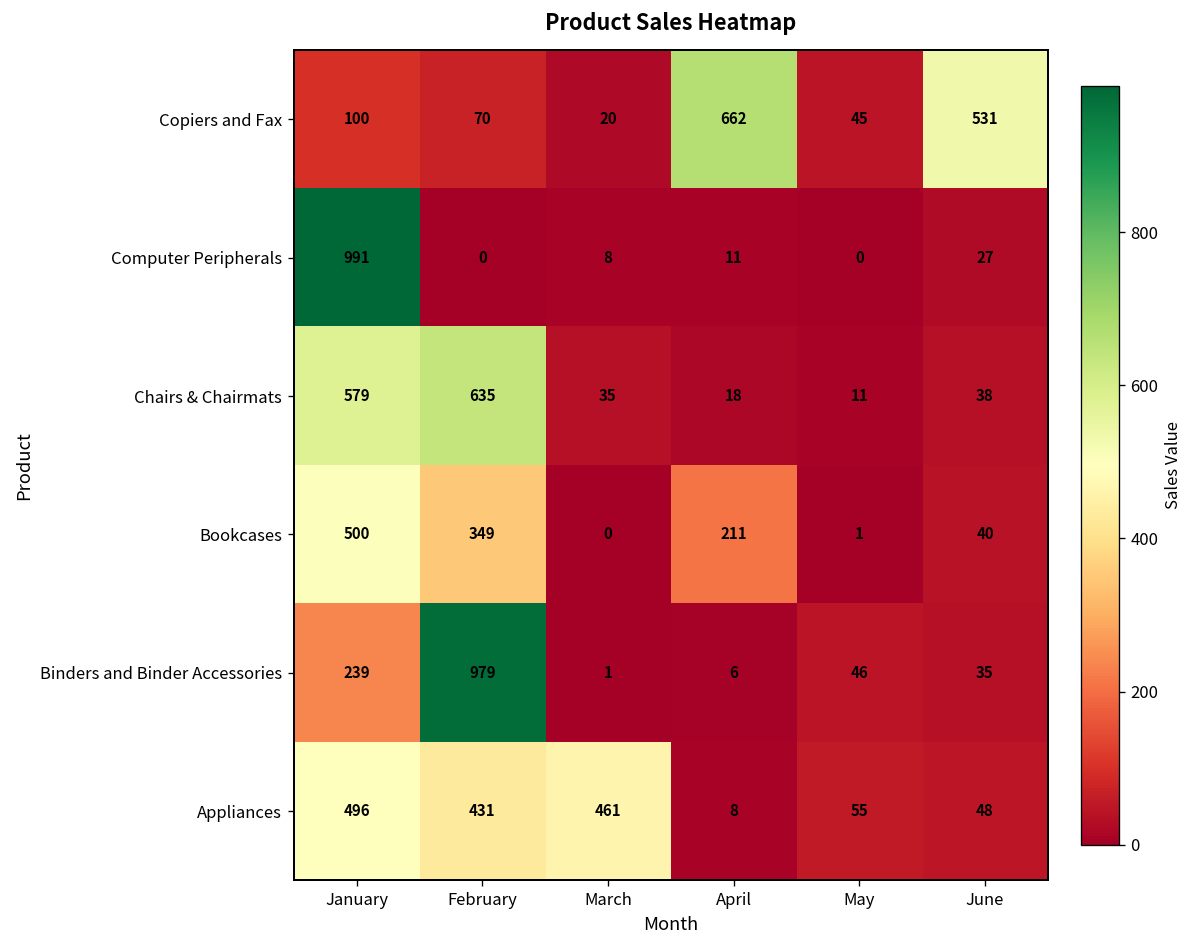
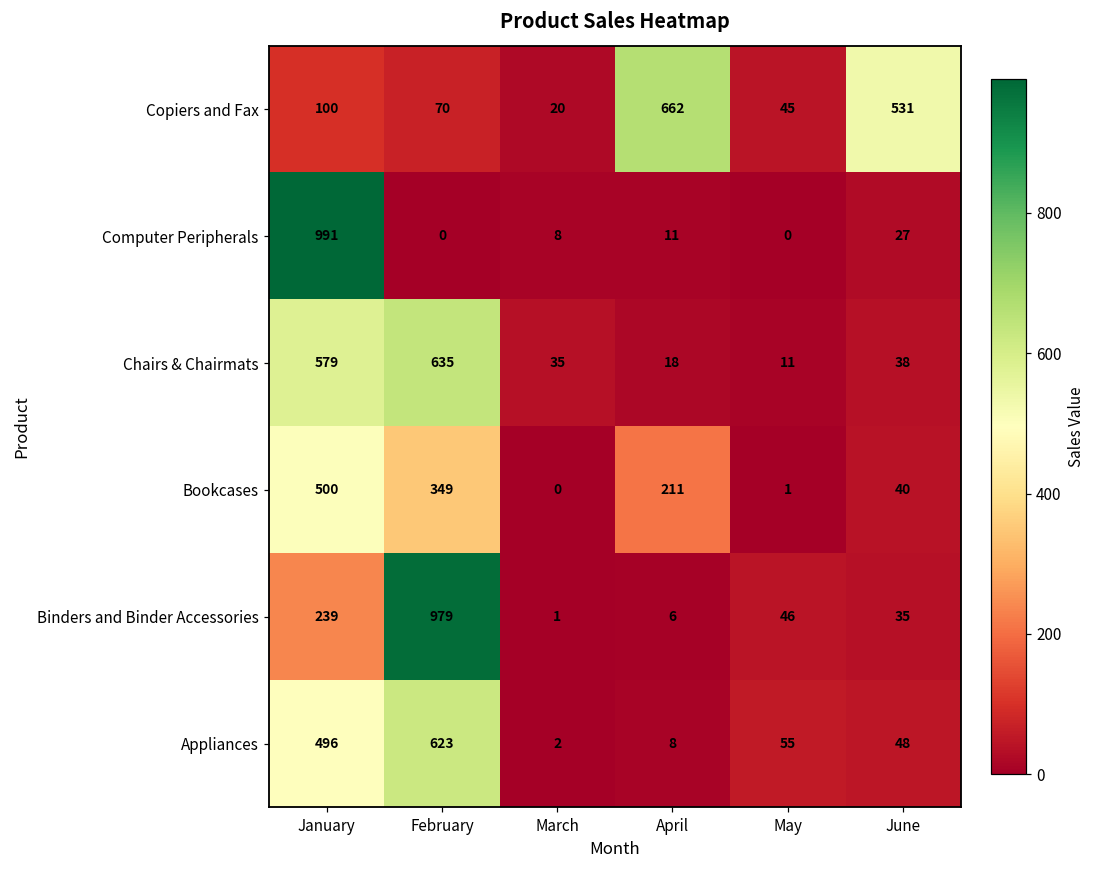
Appliances, February: 431 -> 623
Appliances, March: 461 -> 2
